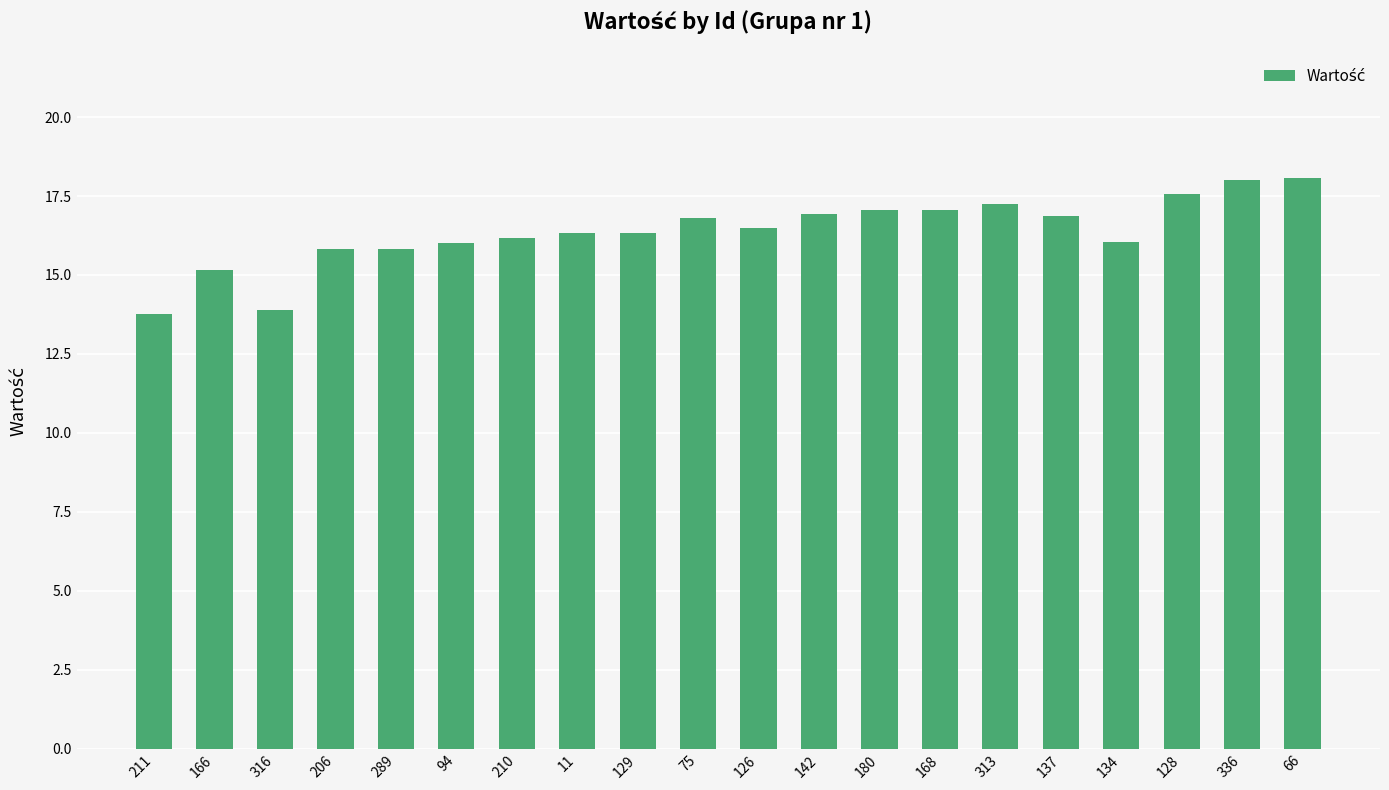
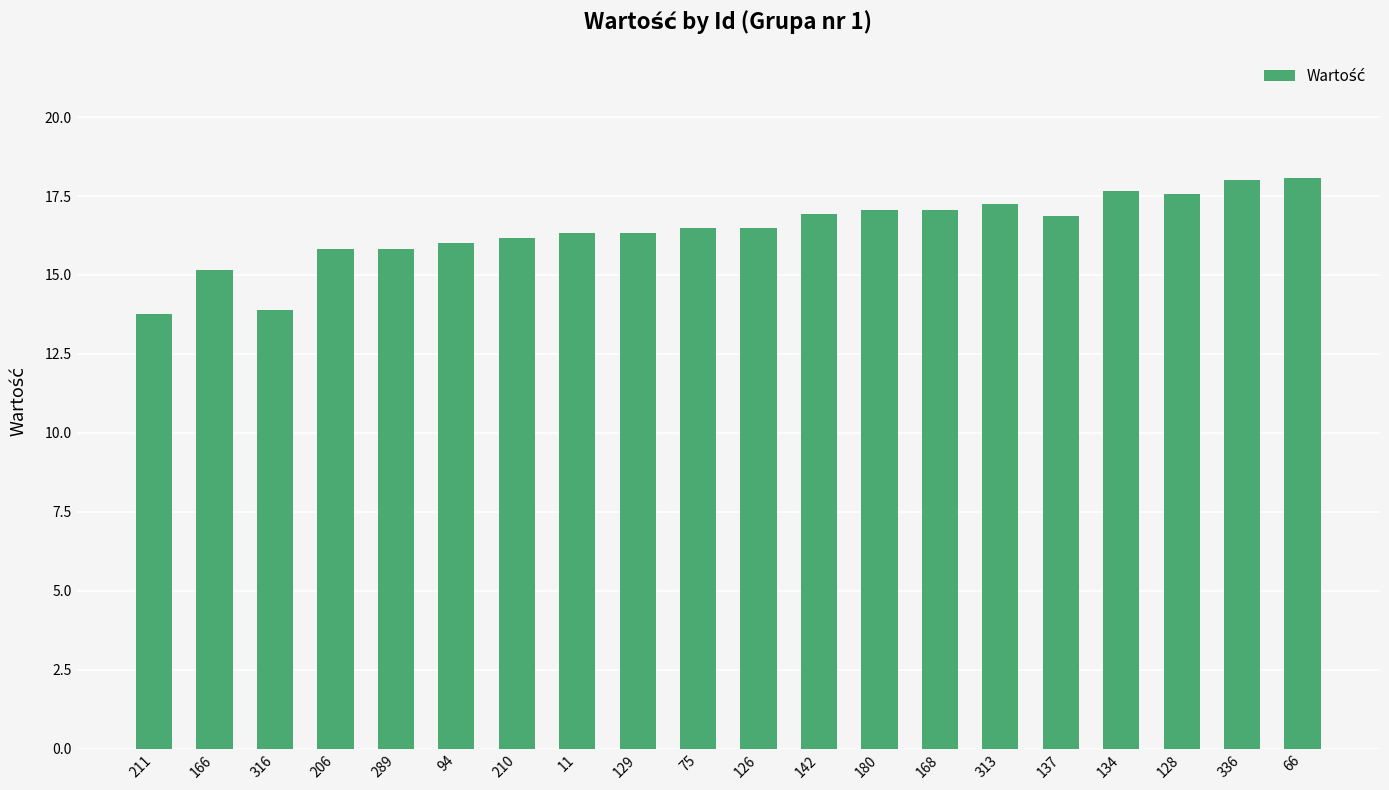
75: 16.8 -> 16.5
134: 16.1 -> 17.7
